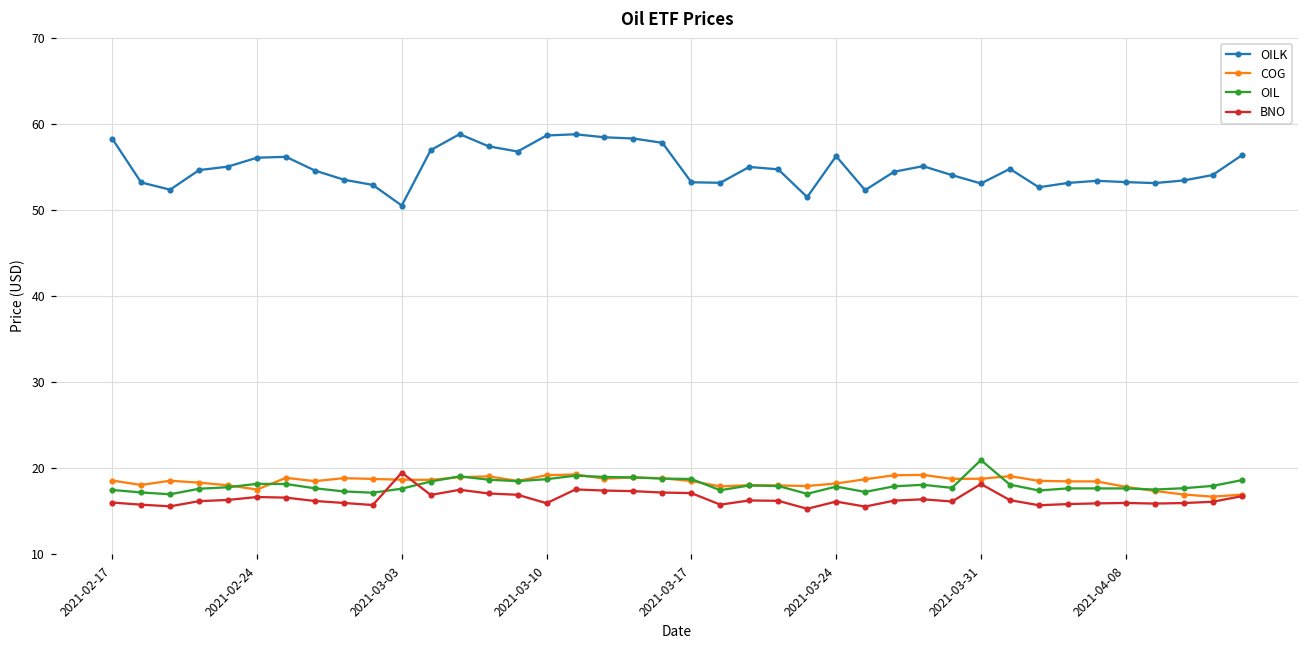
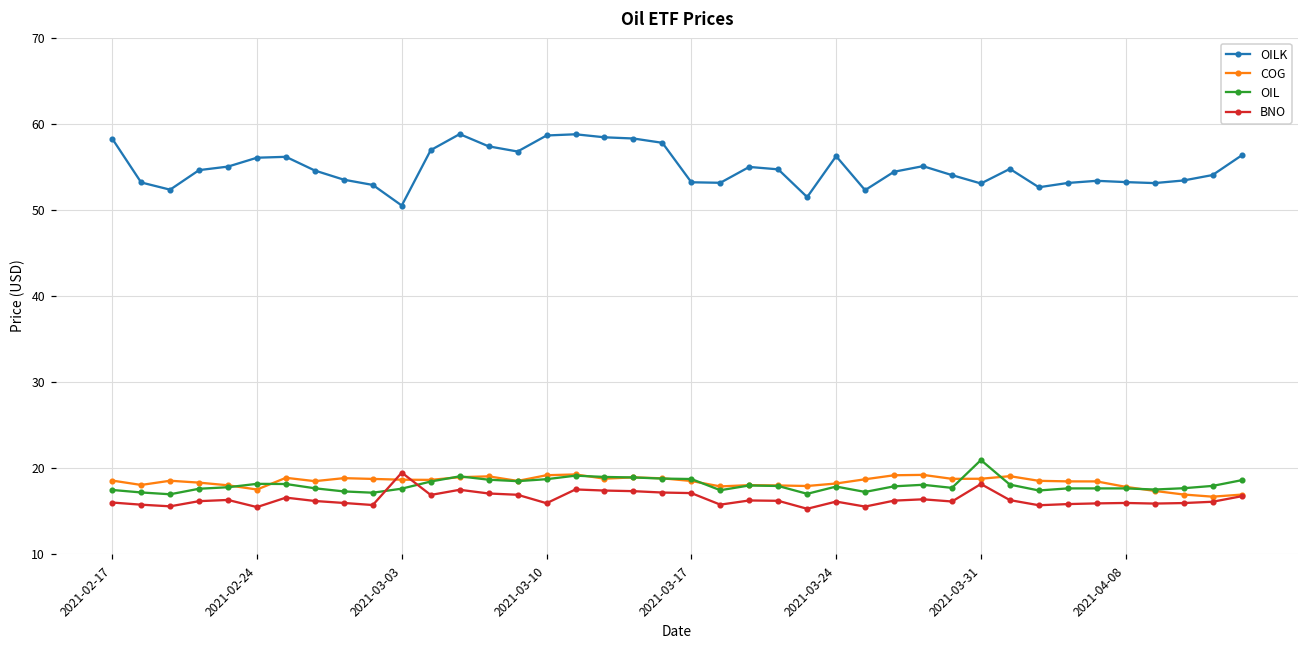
BNO, 2021-02-24: 17 -> 16
